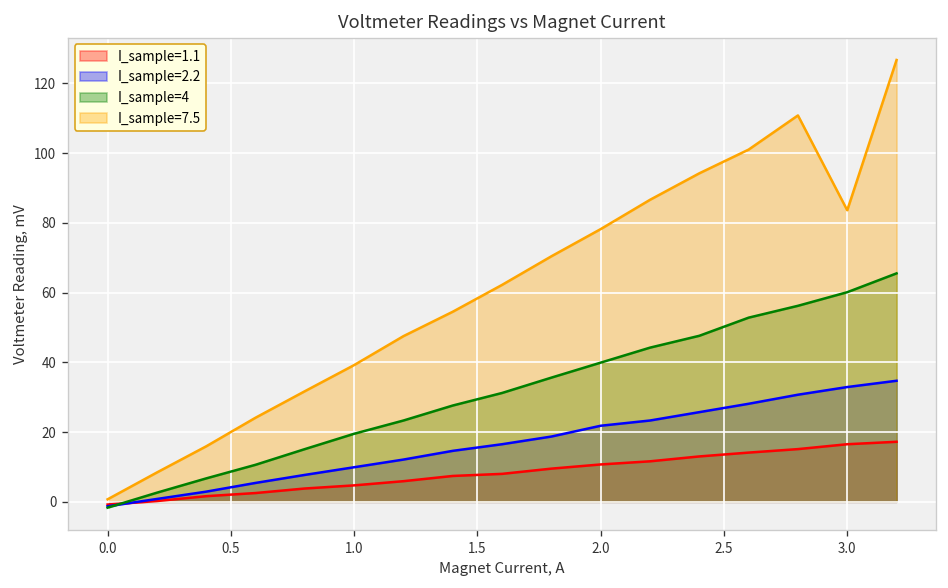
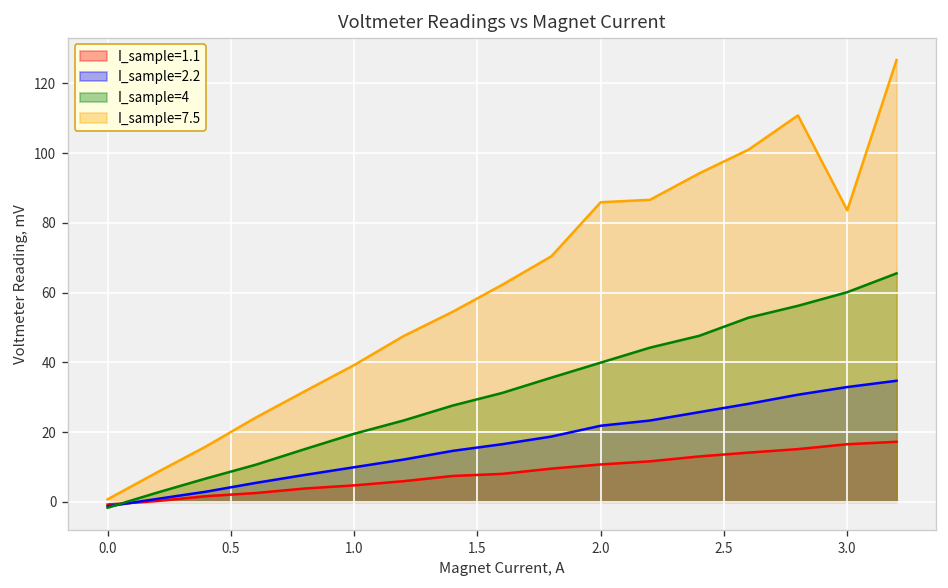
I_sample=7.5, 2.0: 78 -> 86
